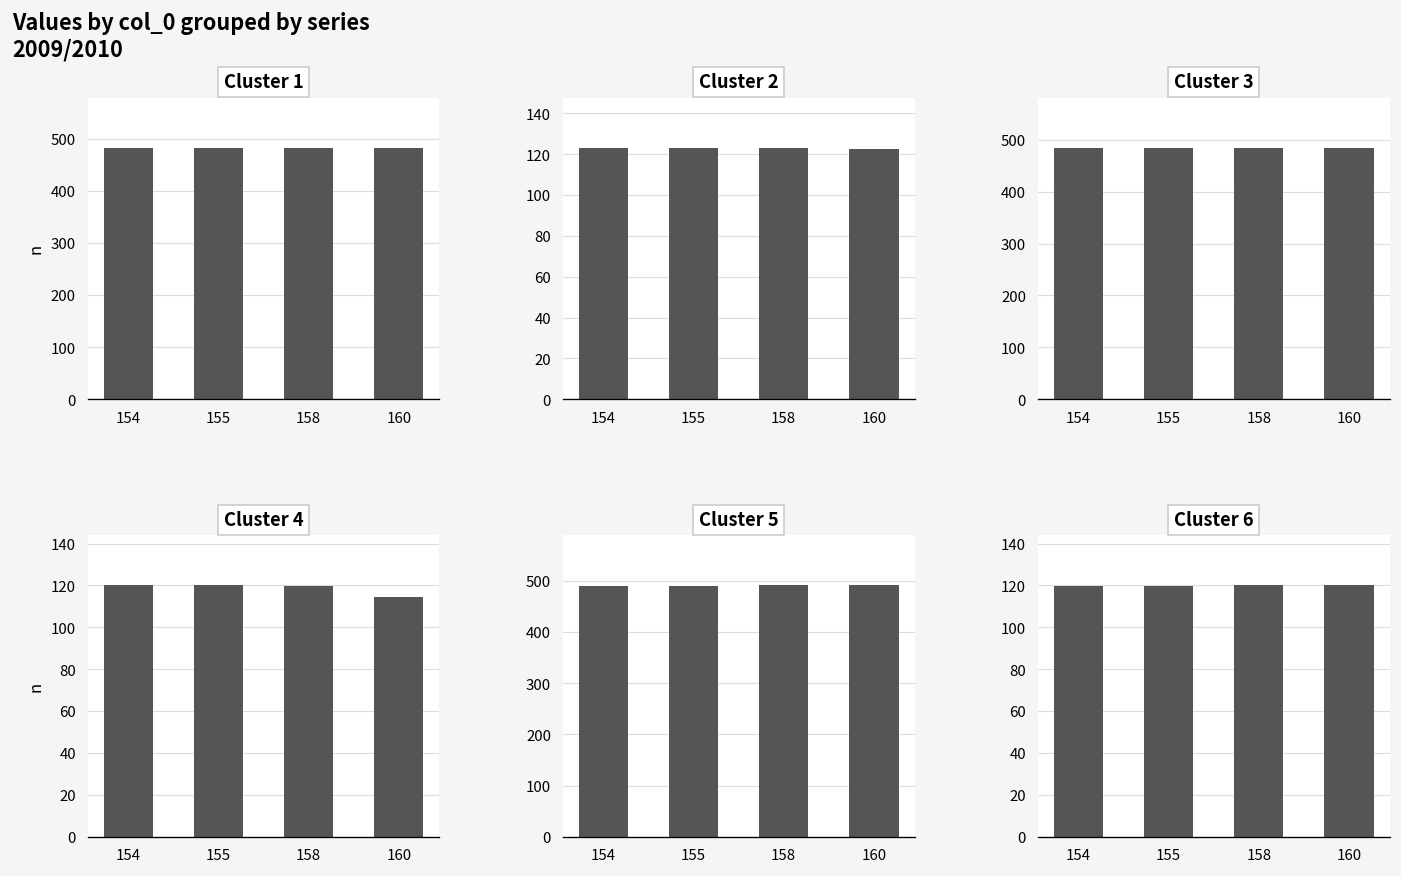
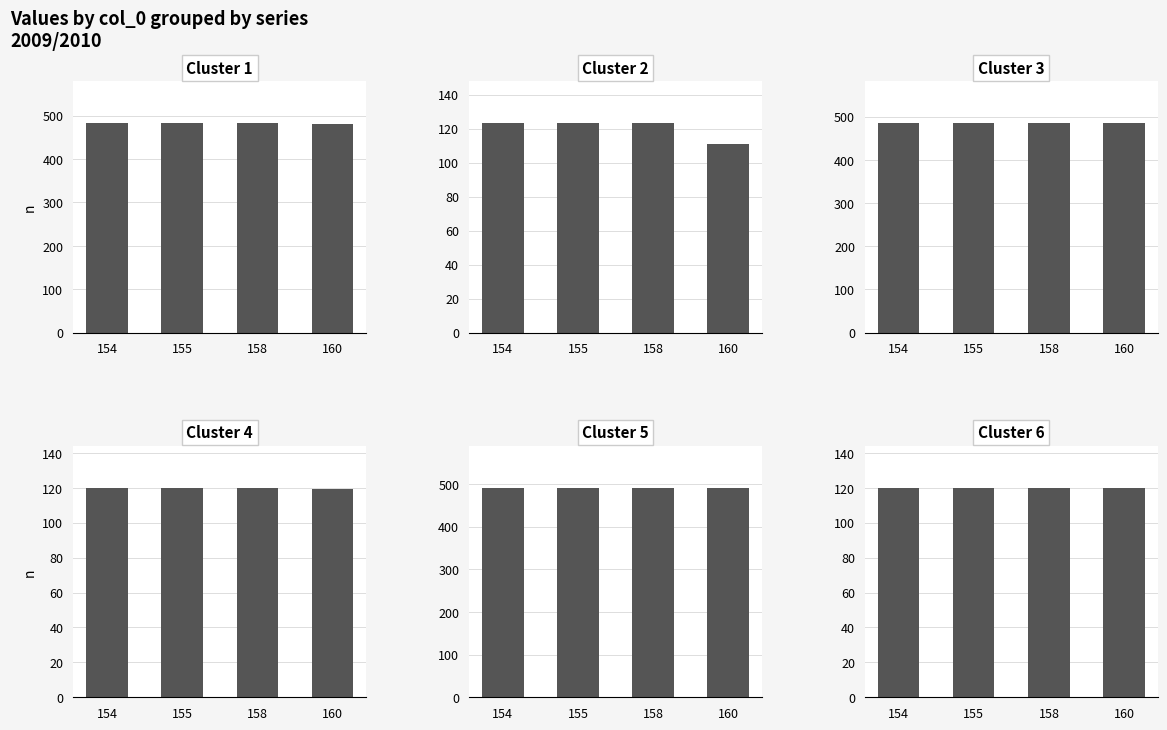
Cluster 2, 160: 123 -> 111
Cluster 4, 160: 115 -> 119
